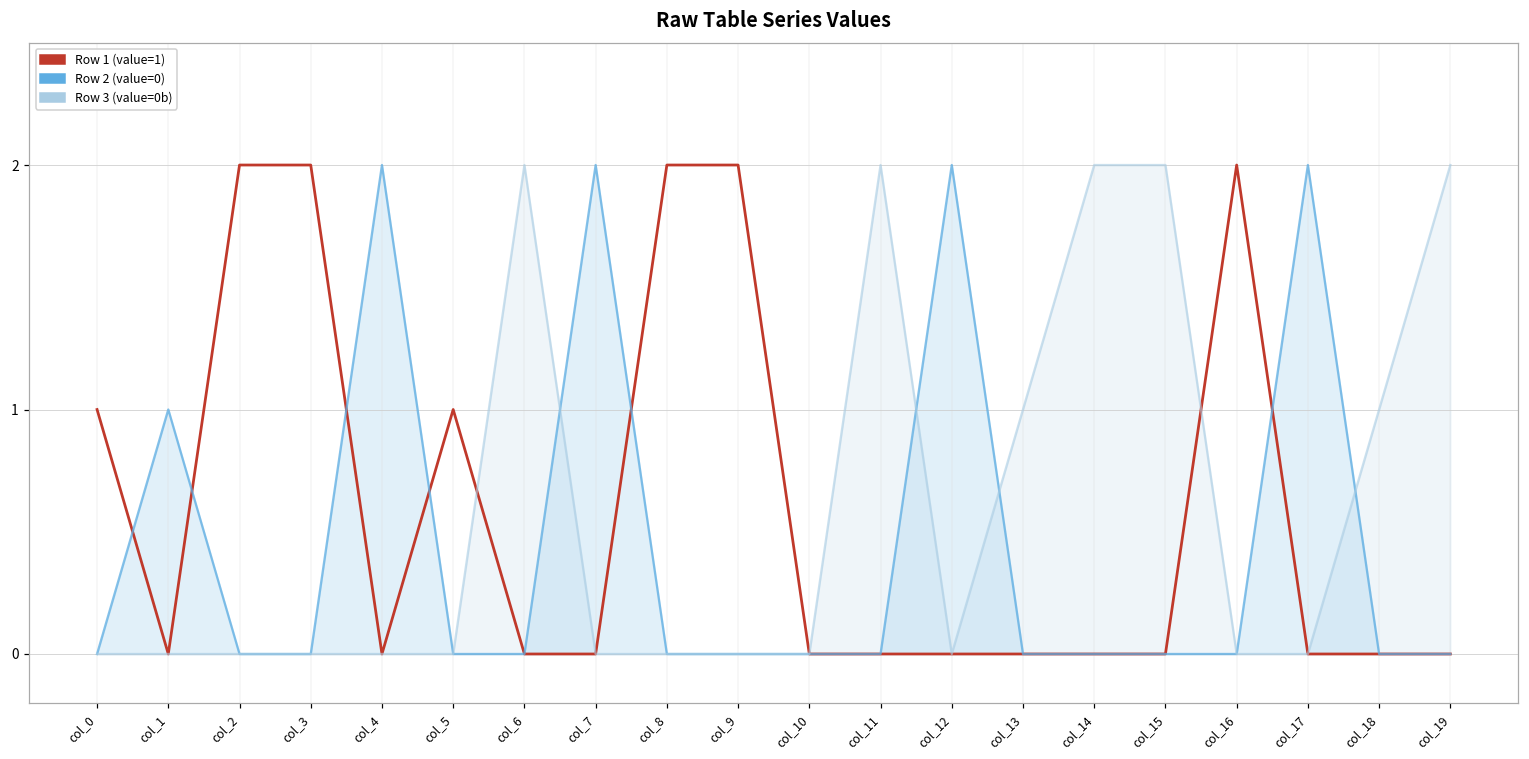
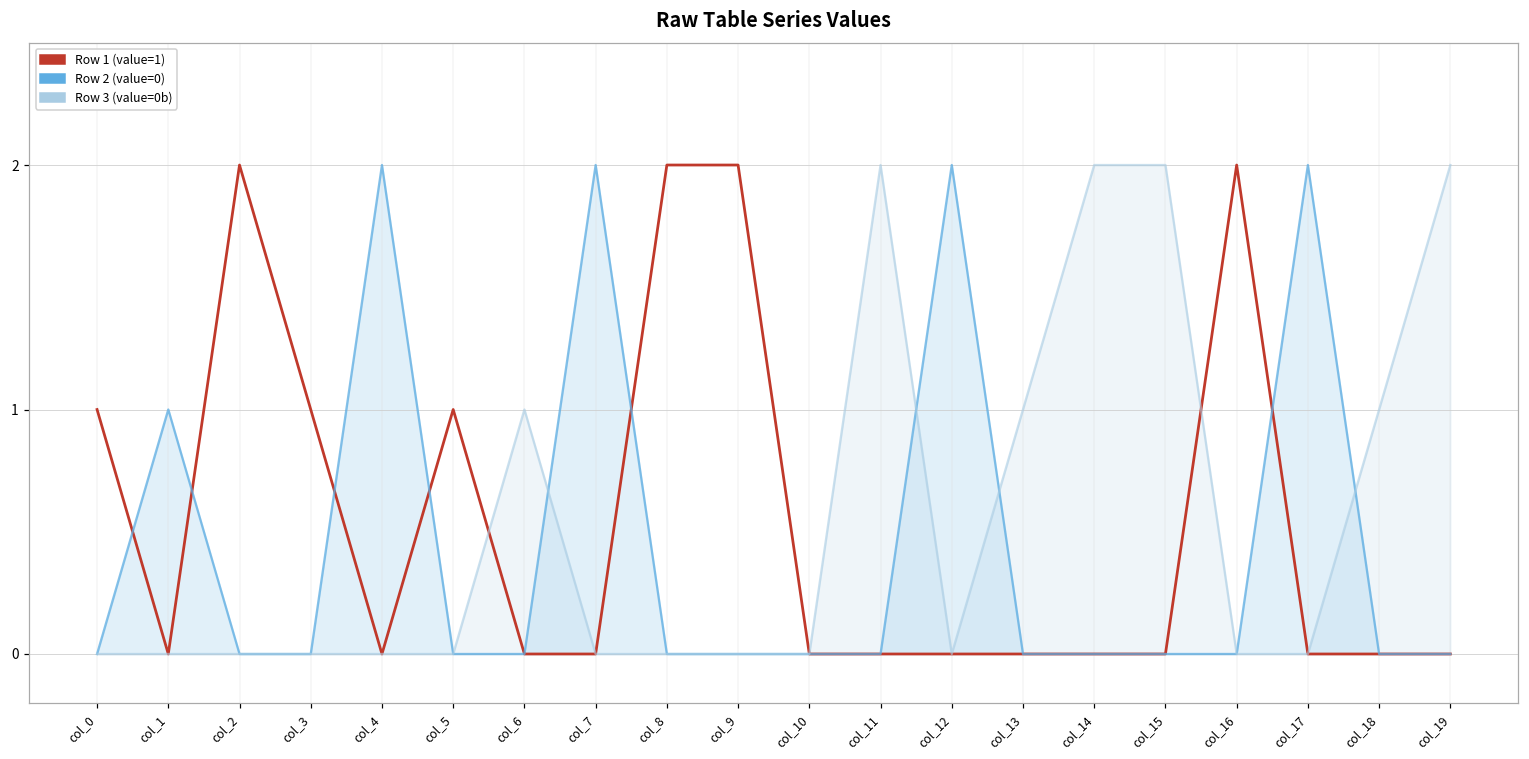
Row 1 (value=1), col_3: 2 -> 1
Row 3 (value=0b), col_6: 2 -> 1
